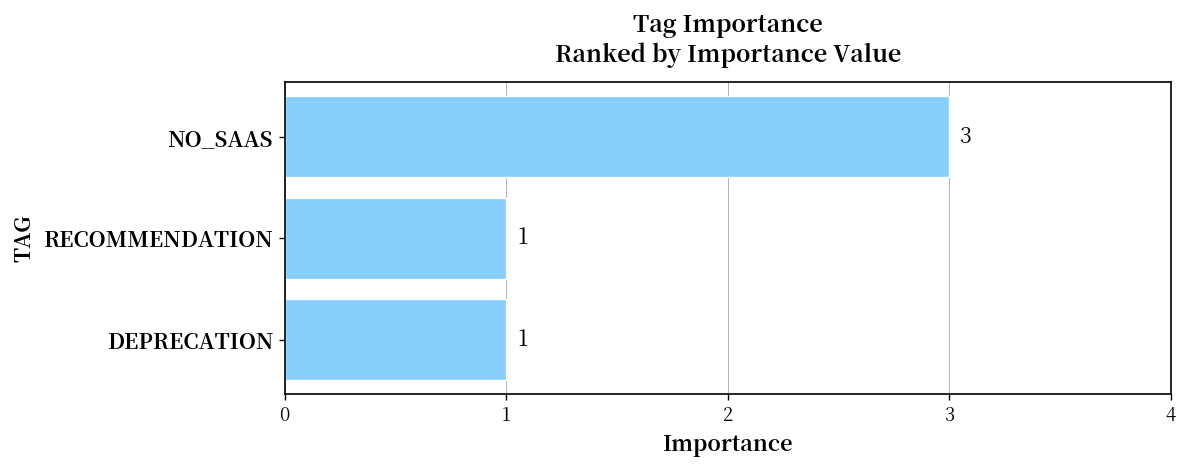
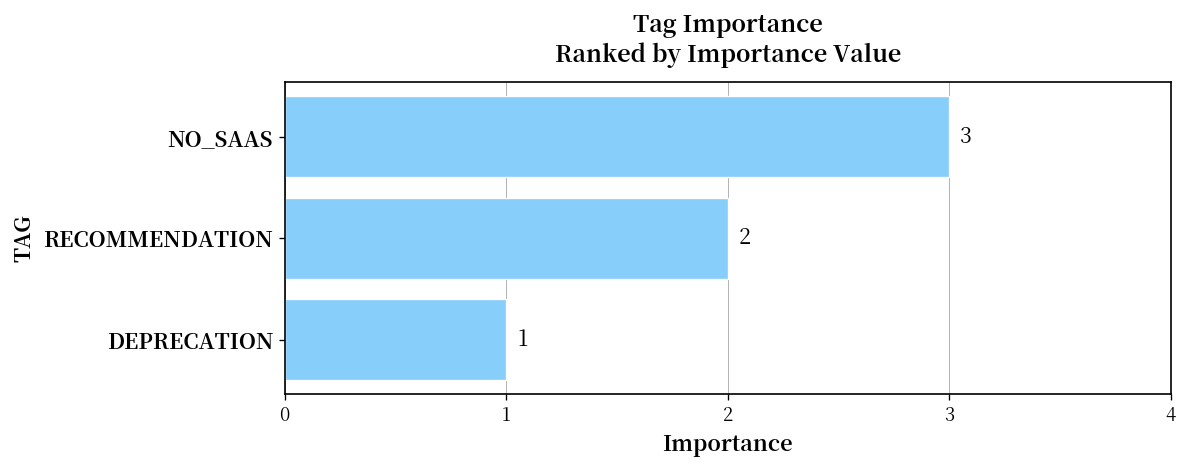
RECOMMENDATION: 1 -> 2
